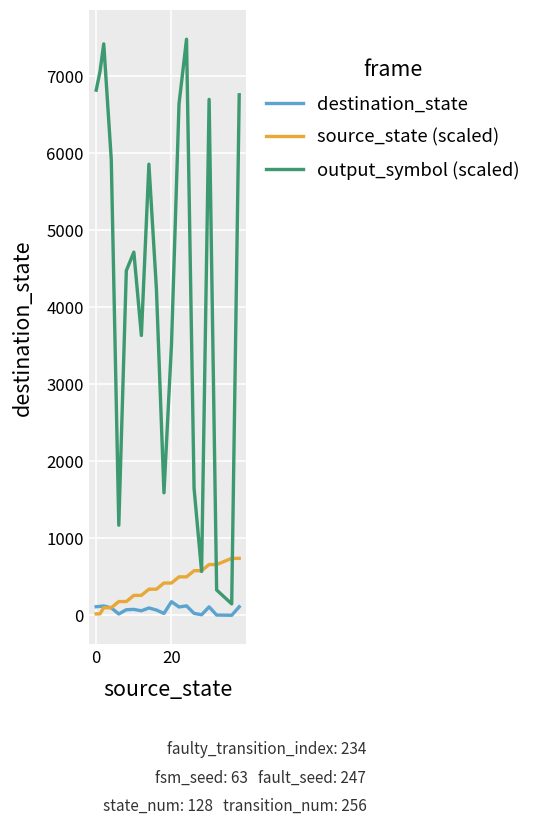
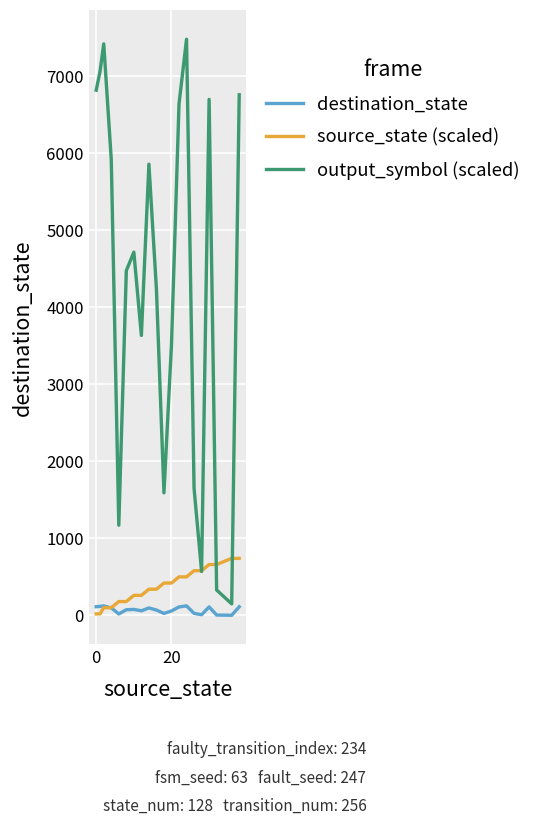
destination_state, 20: 200 -> 100
